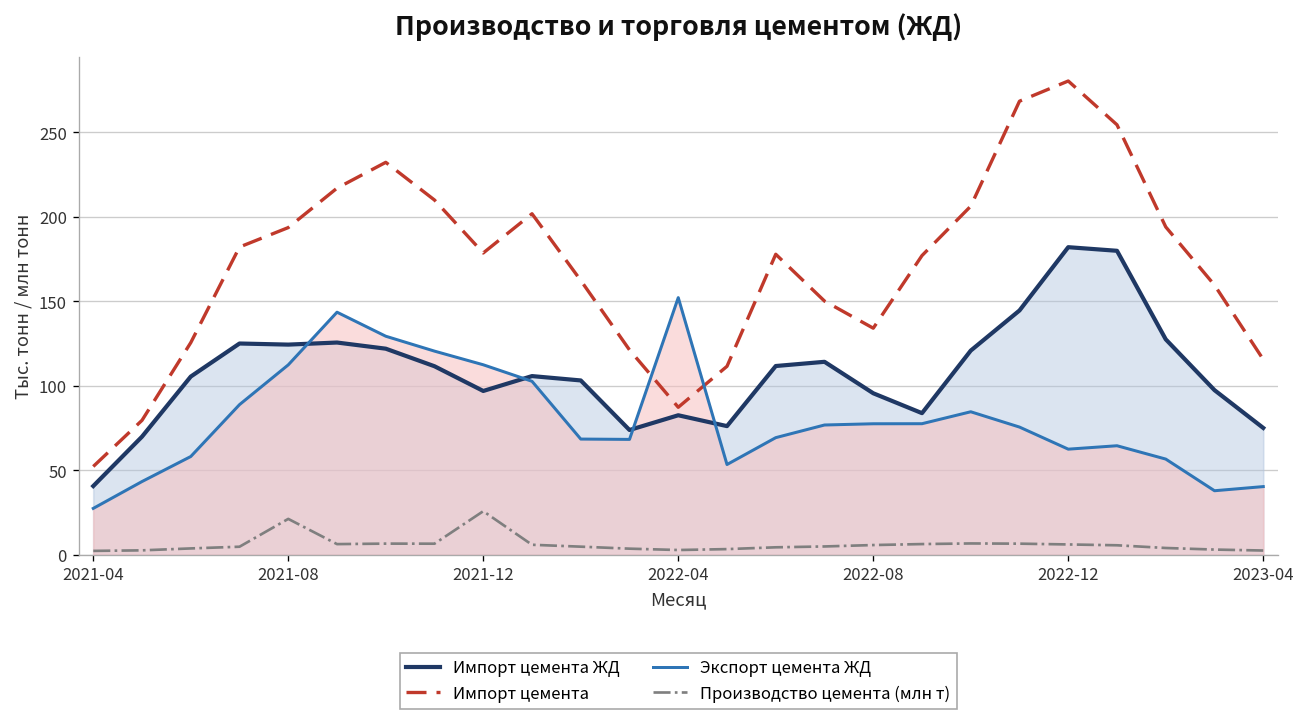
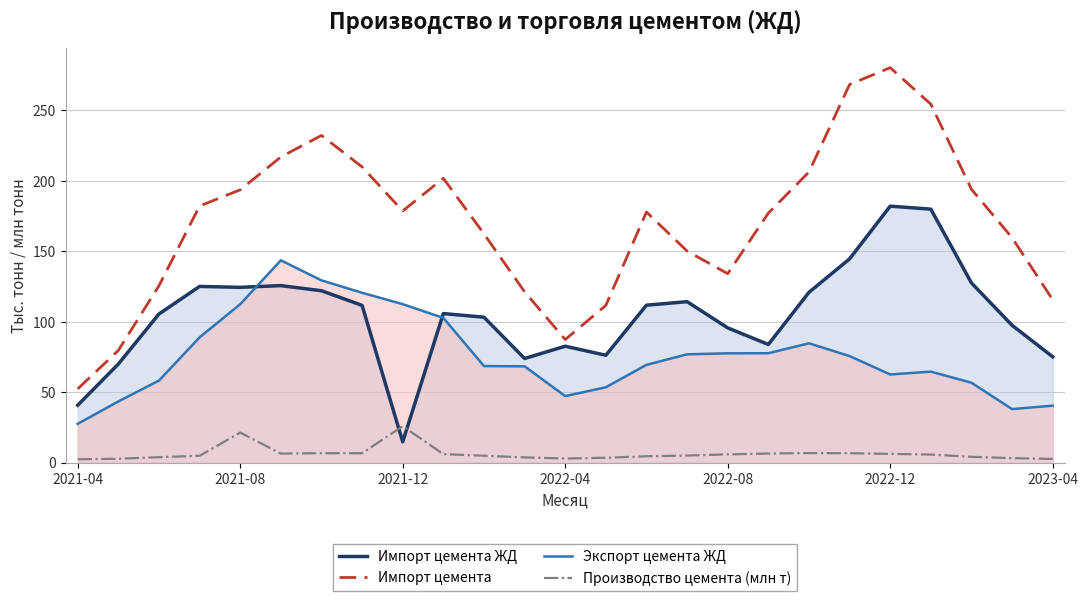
Импорт цемента ЖД, 2021-12: 97 -> 15
Экспорт цемента ЖД, 2022-04: 152 -> 47
